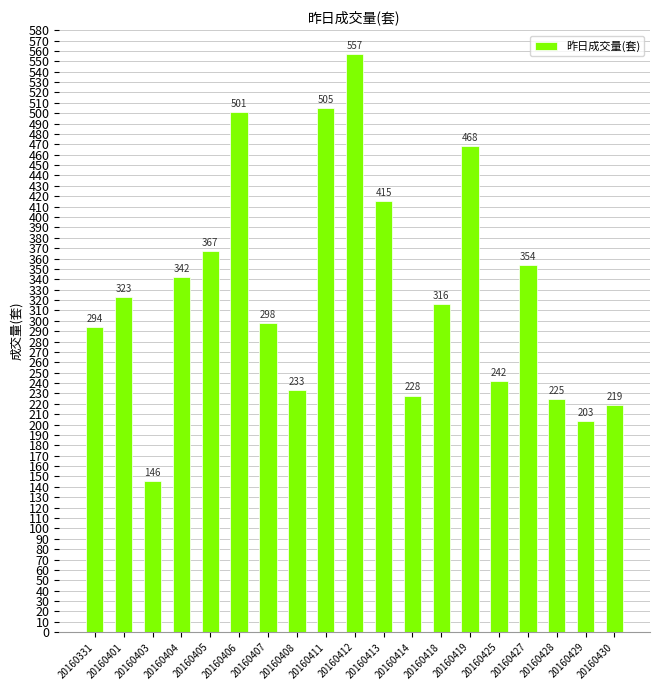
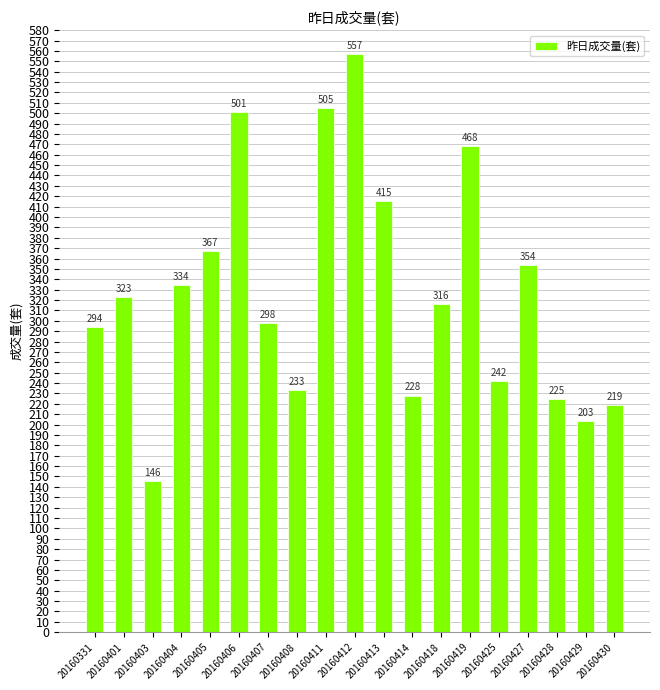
20160404: 342 -> 334
